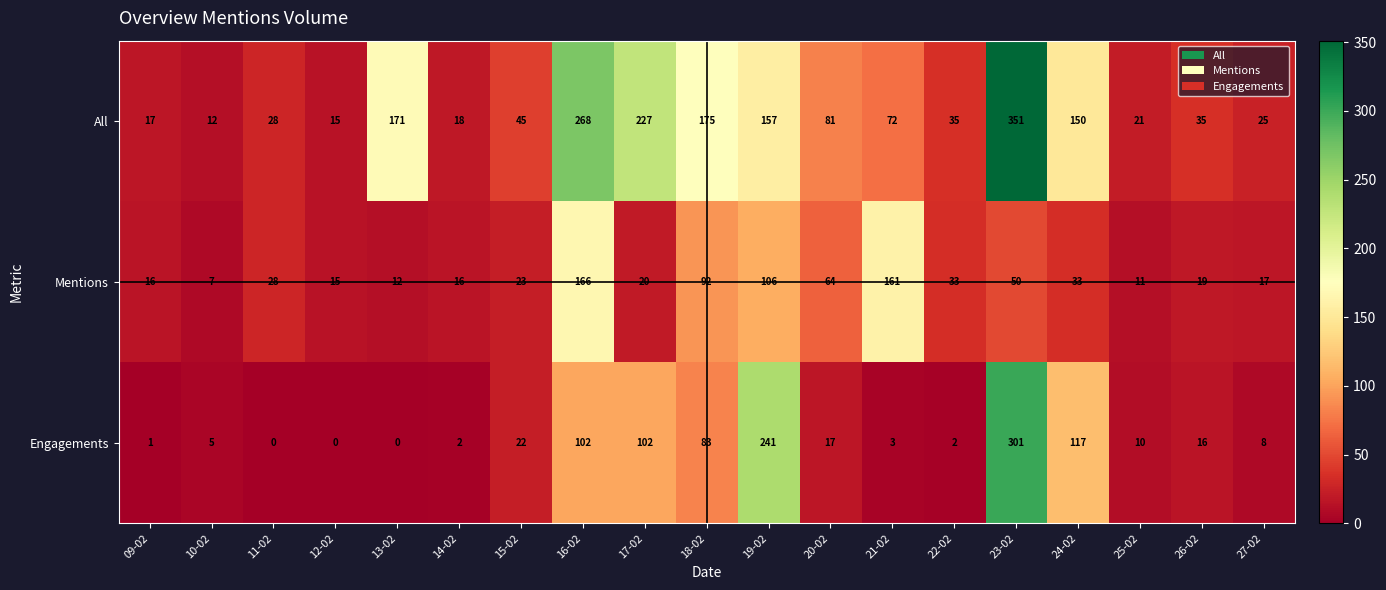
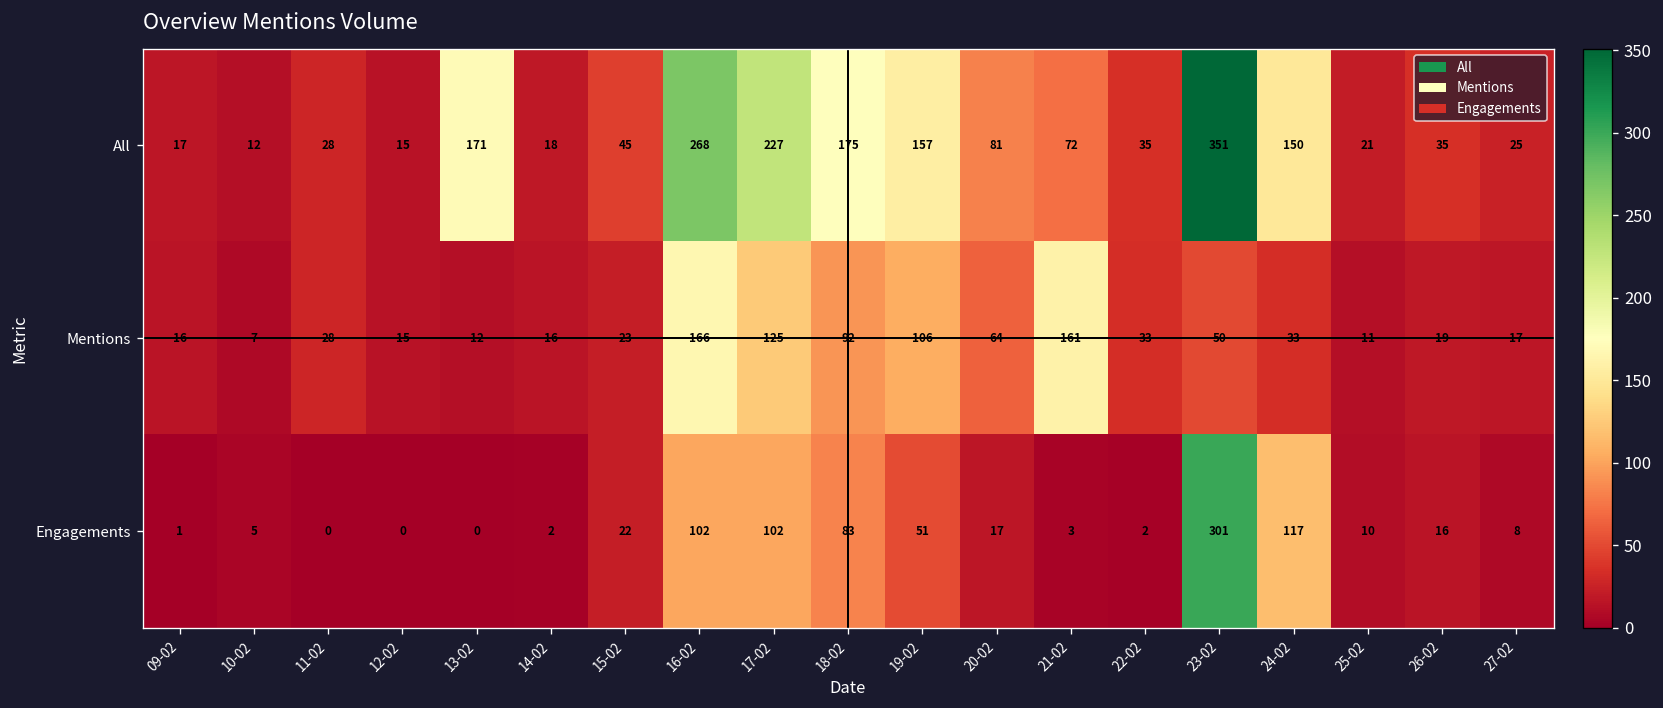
Mentions, 17-02: 20 -> 125
Engagements, 19-02: 241 -> 51
